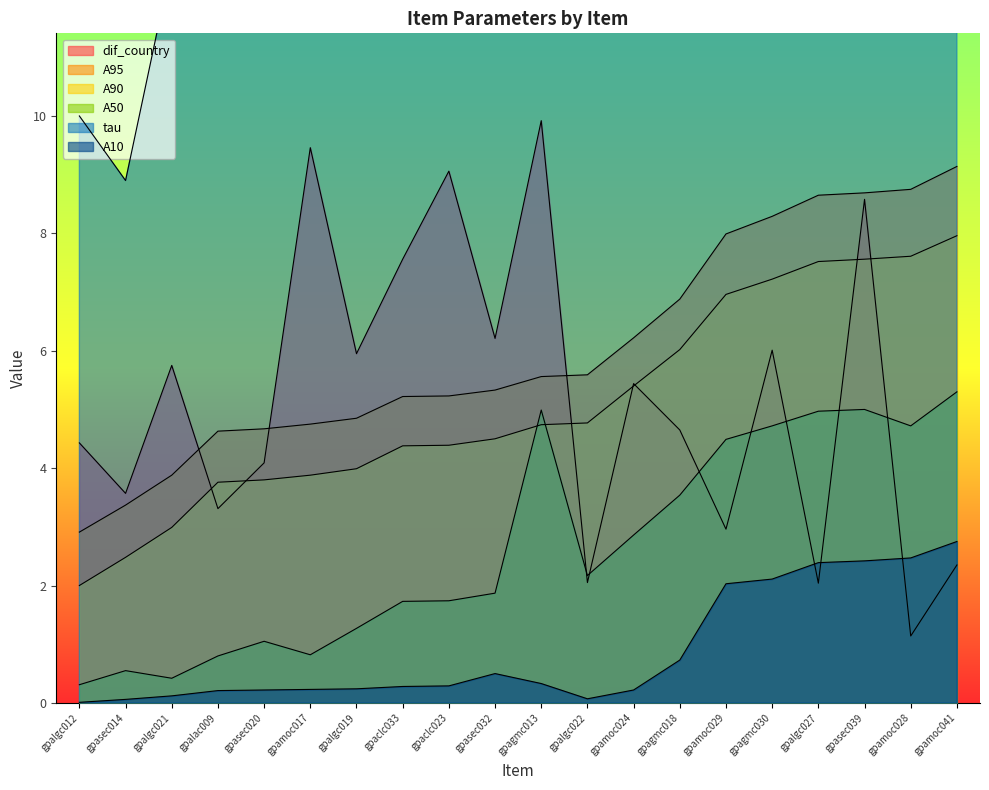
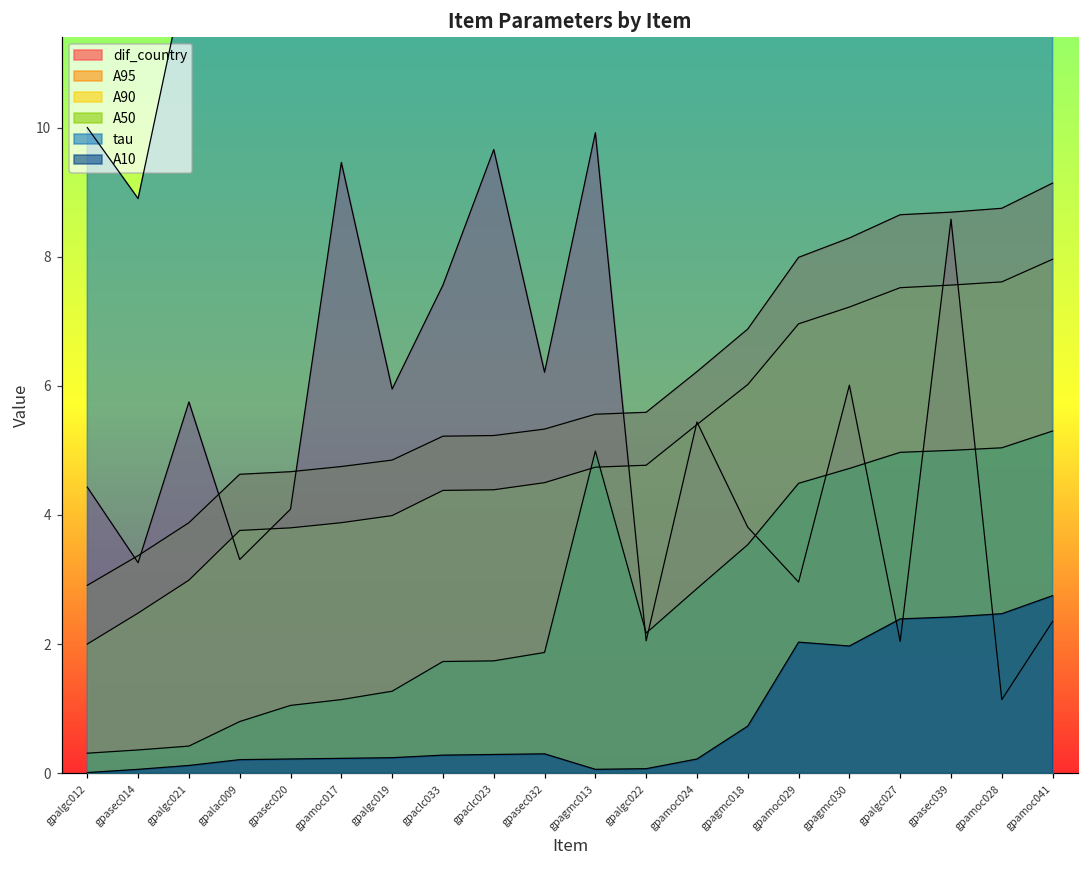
dif_country, gpasec014: 3.6 -> 3.3
A50, gpasec014: 0.6 -> 0.4
A50, gpamoc017: 0.8 -> 1.1
dif_country, gpaclc023: 9.1 -> 9.7
A10, gpasec032: 0.5 -> 0.3
A10, gpagmc013: 0.3 -> 0.1
dif_country, gpagmc018: 4.7 -> 3.8
A10, gpagmc030: 2.1 -> 2.0
A50, gpamoc028: 4.7 -> 5.0
